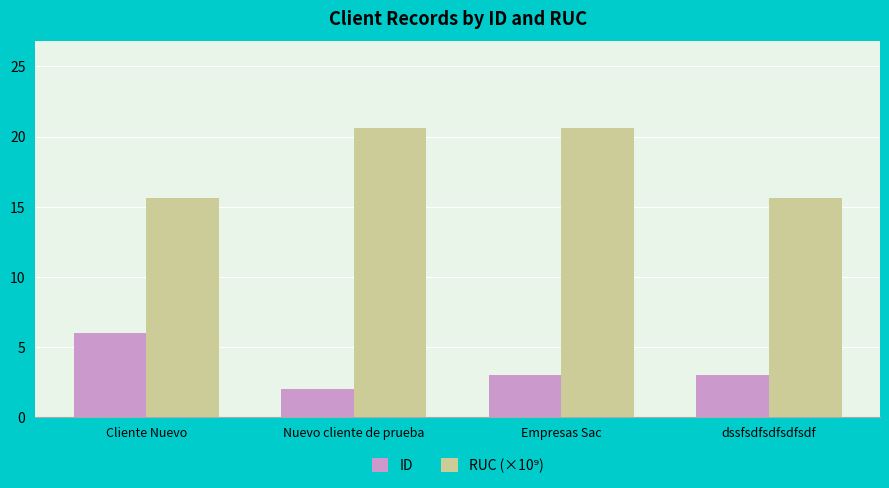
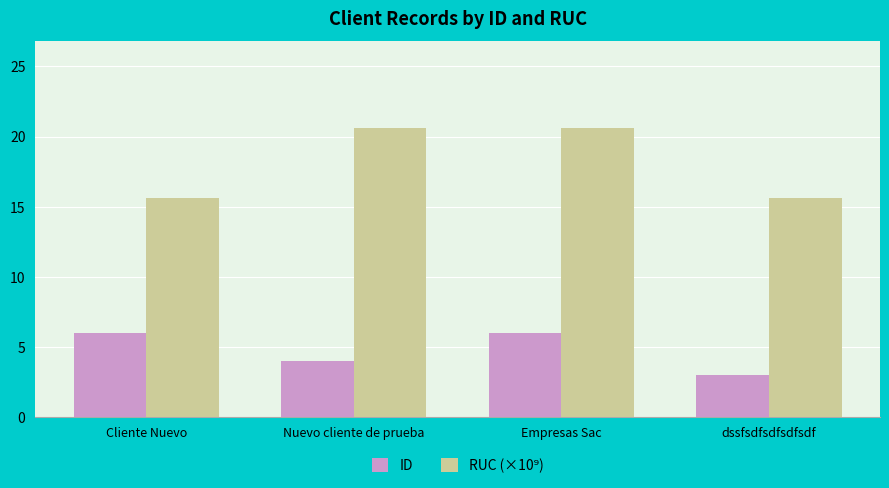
ID, Nuevo cliente de prueba: 2 -> 4
ID, Empresas Sac: 3 -> 6
